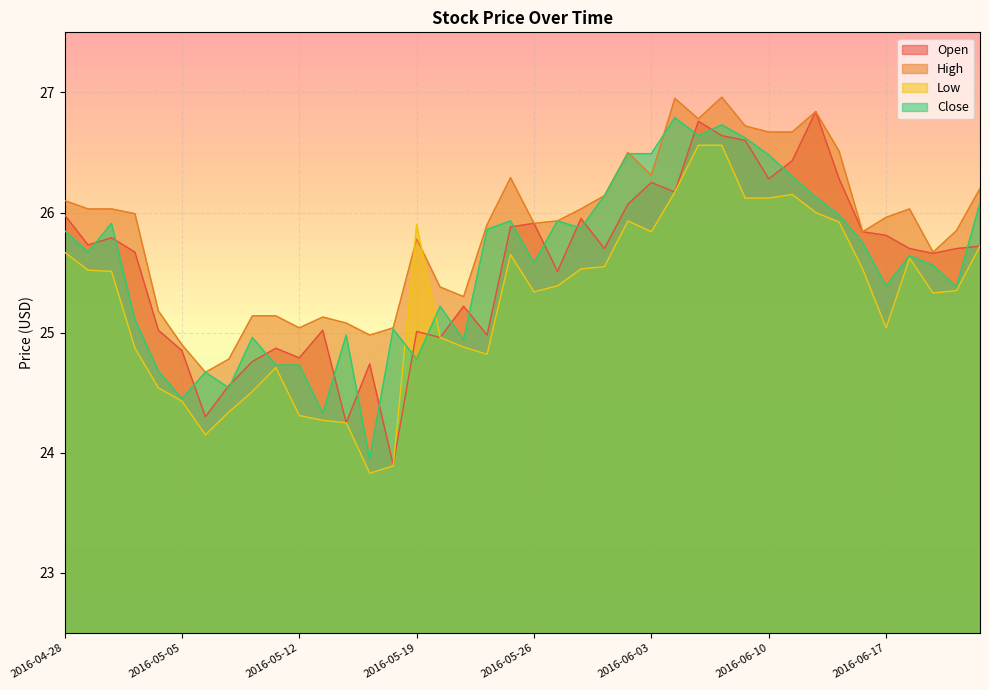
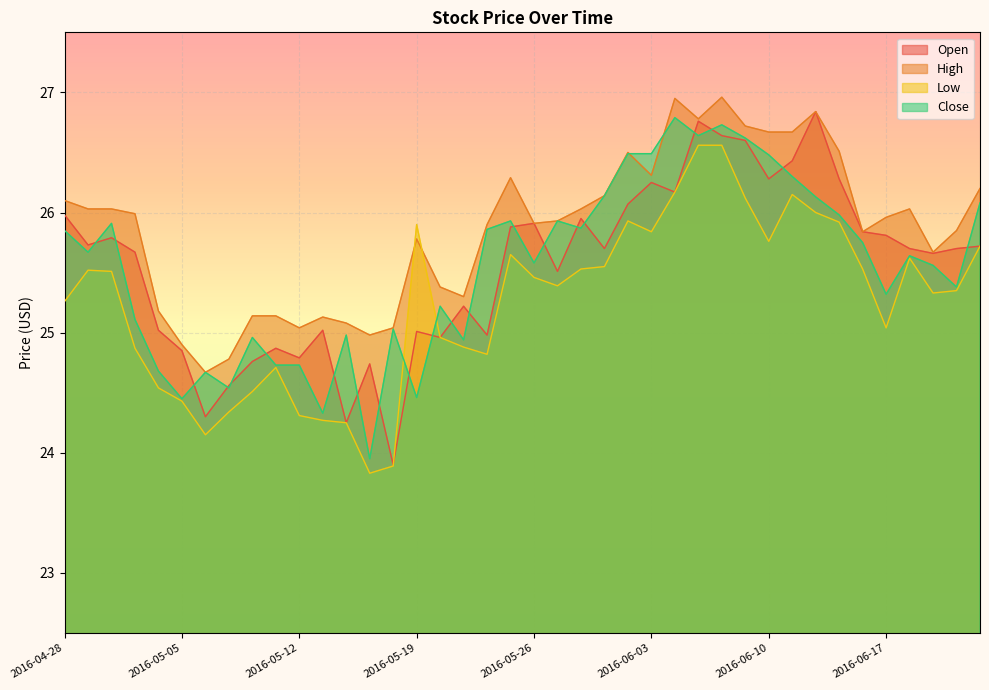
Low, 2016-04-28: 25.67 -> 25.26
Close, 2016-05-19: 24.78 -> 24.46
Low, 2016-05-26: 25.34 -> 25.46
Low, 2016-06-10: 26.12 -> 25.76
Close, 2016-06-17: 25.39 -> 25.32
